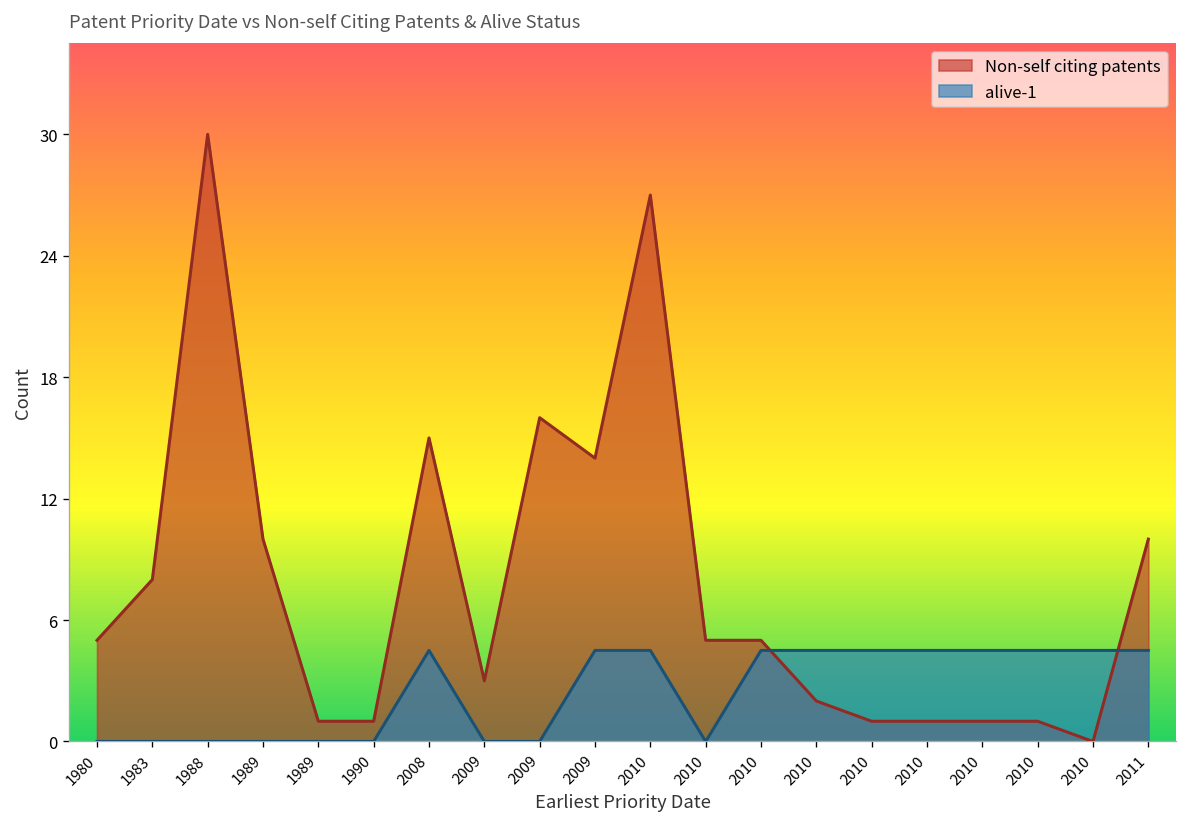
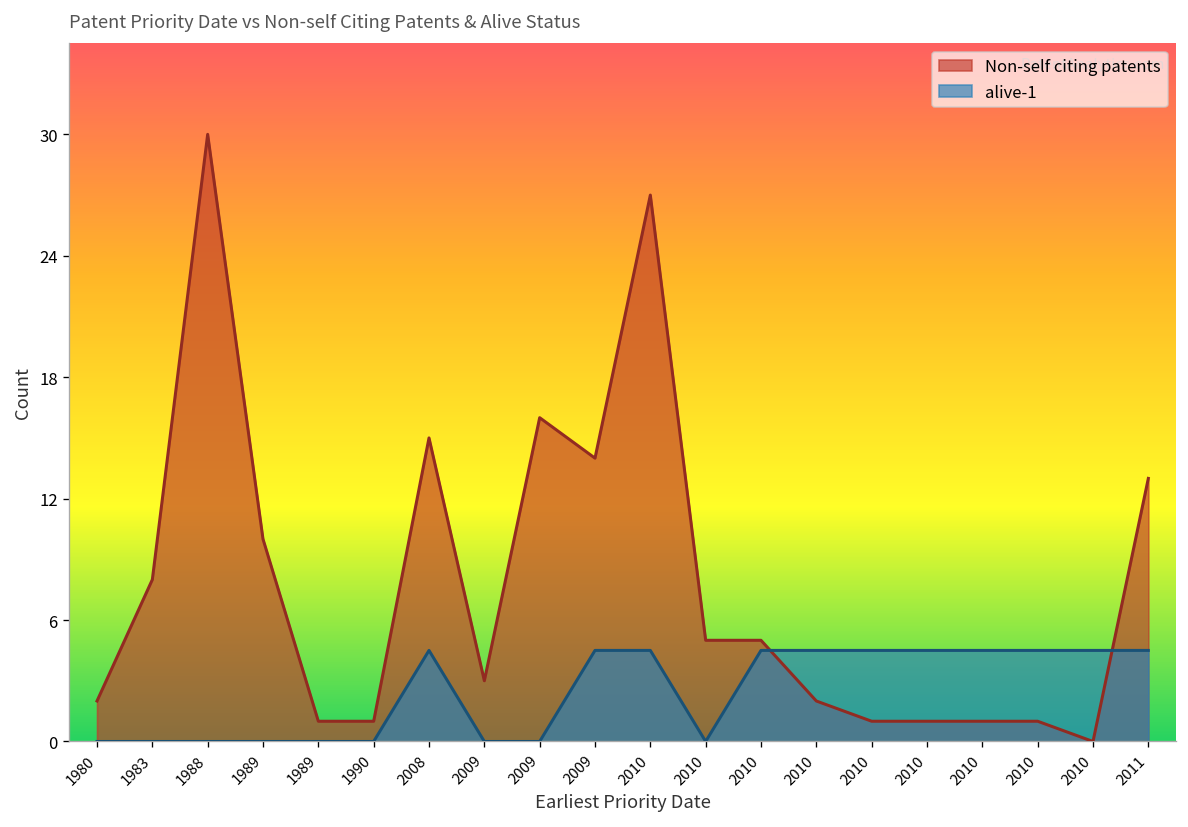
Non-self citing patents, 1980: 5 -> 2
Non-self citing patents, 2011: 10 -> 13
